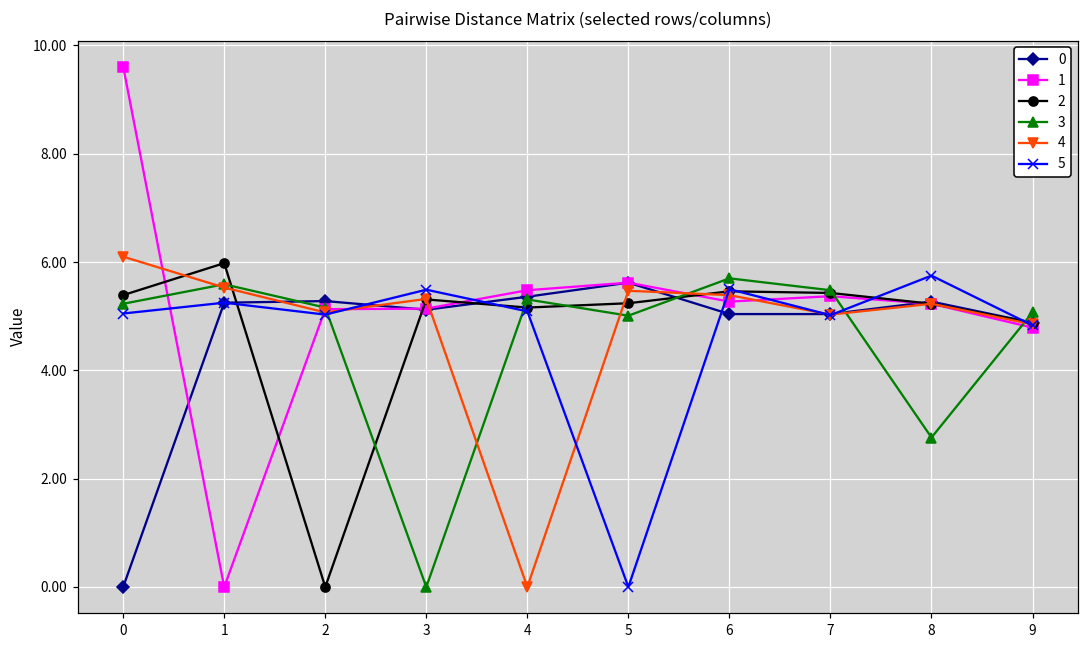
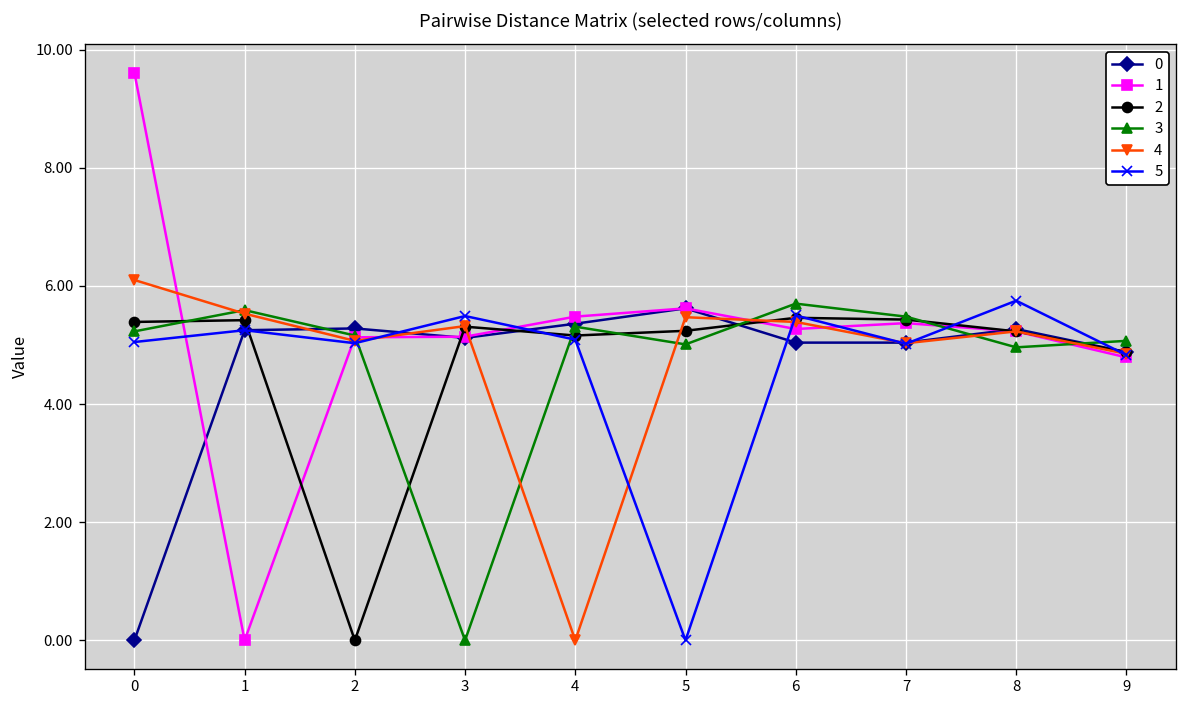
2, 1: 6.0 -> 5.4
3, 8: 2.8 -> 5.0
